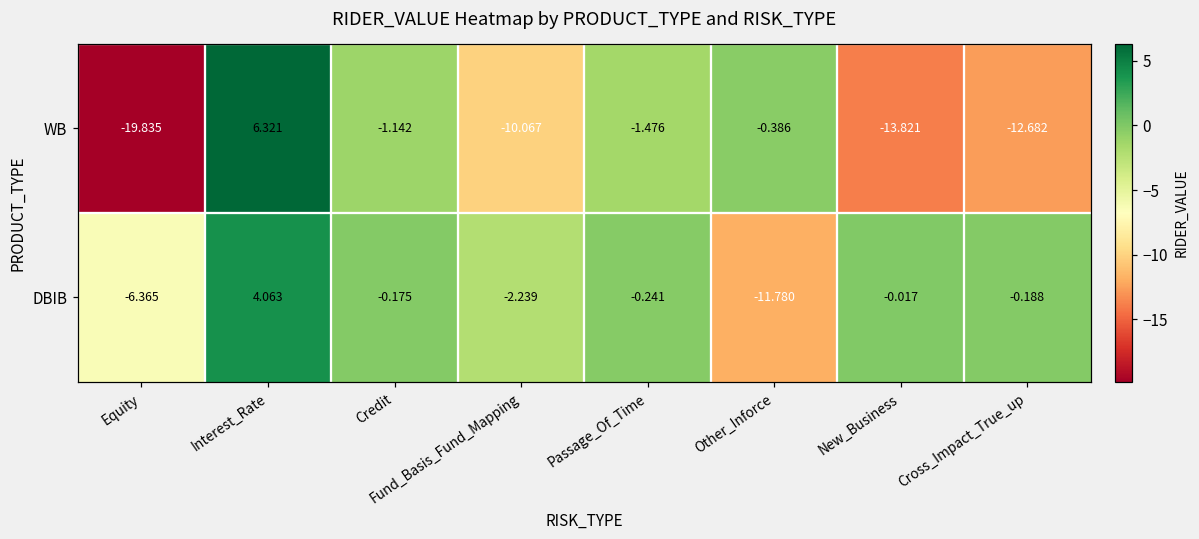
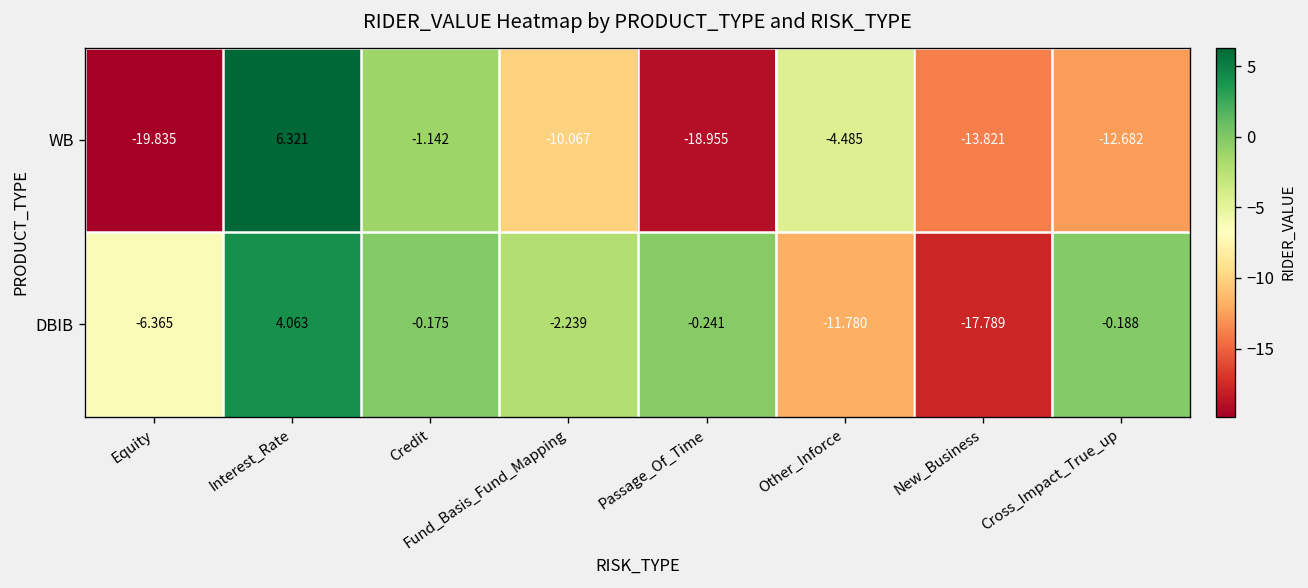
WB, Passage_Of_Time: -1.476 -> -18.955
WB, Other_Inforce: -0.386 -> -4.485
DBIB, New_Business: -0.017 -> -17.789
